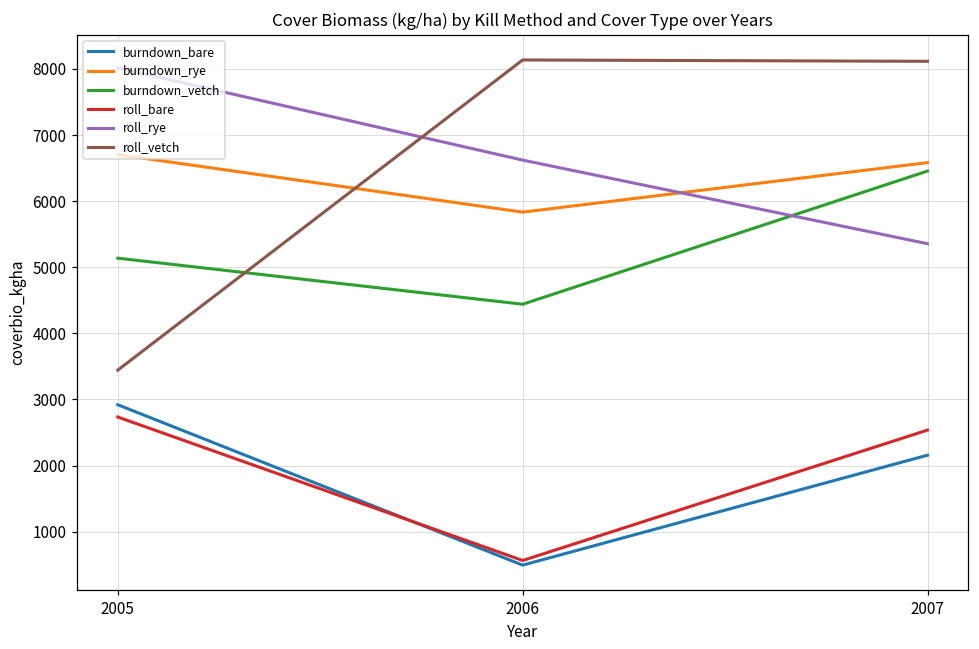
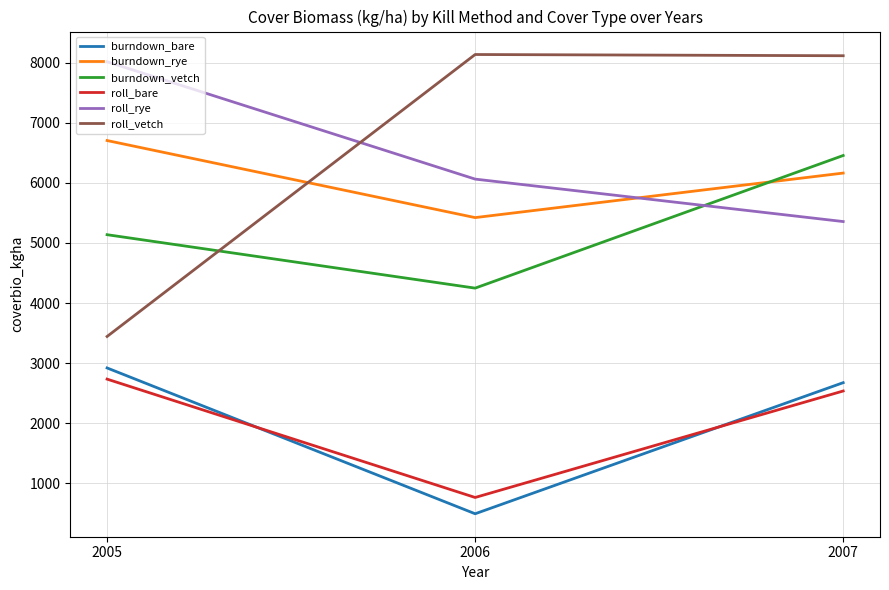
burndown_rye, 2006: 5800 -> 5400
burndown_vetch, 2006: 4400 -> 4200
roll_bare, 2006: 600 -> 800
roll_rye, 2006: 6600 -> 6100
burndown_bare, 2007: 2200 -> 2700
burndown_rye, 2007: 6600 -> 6200
